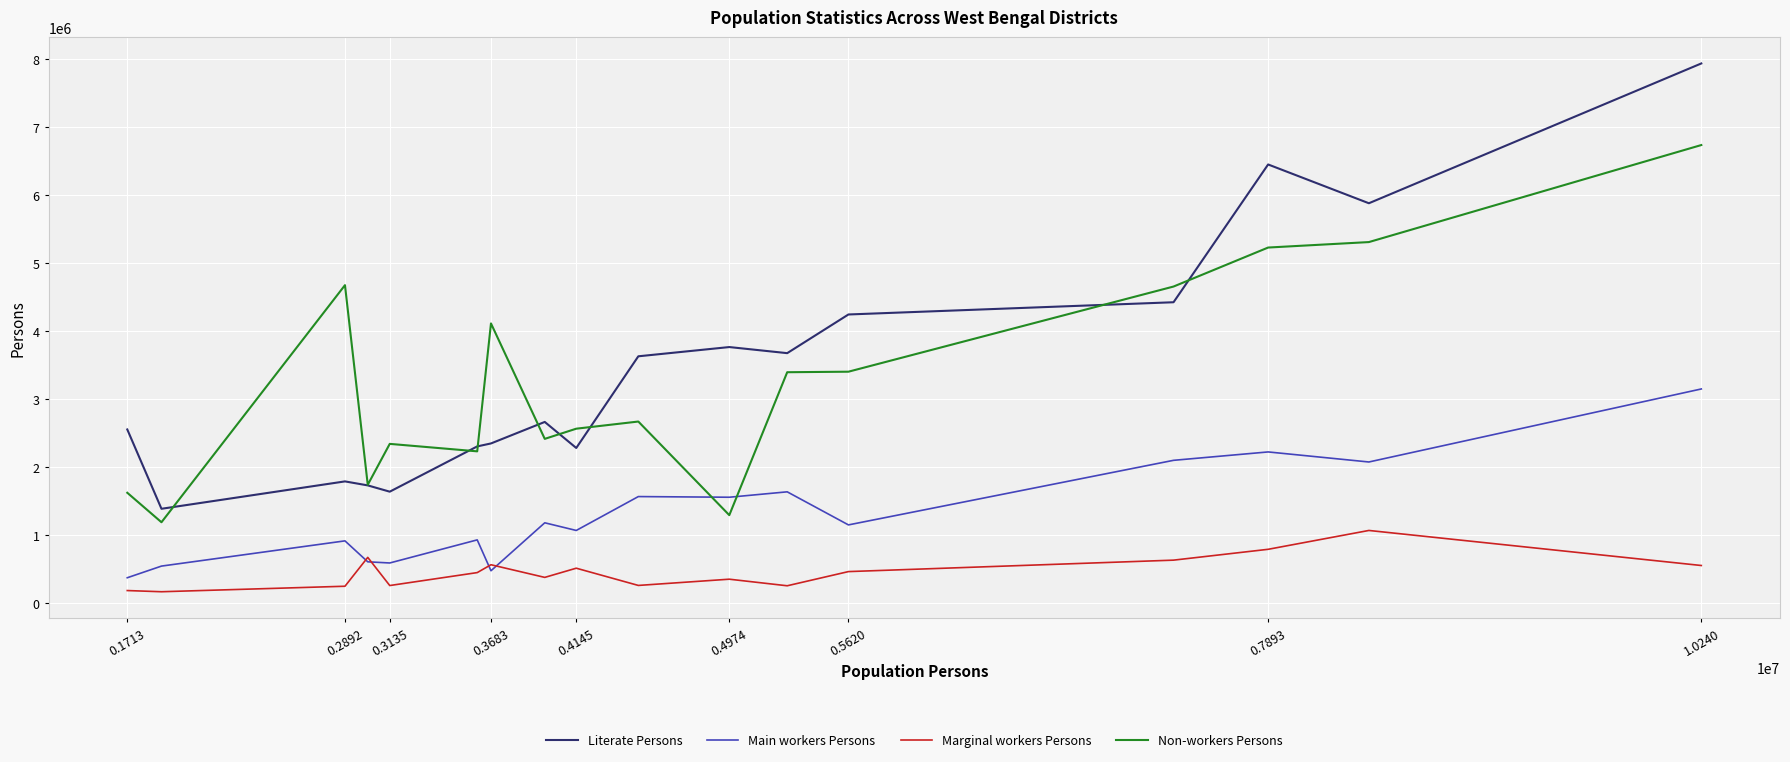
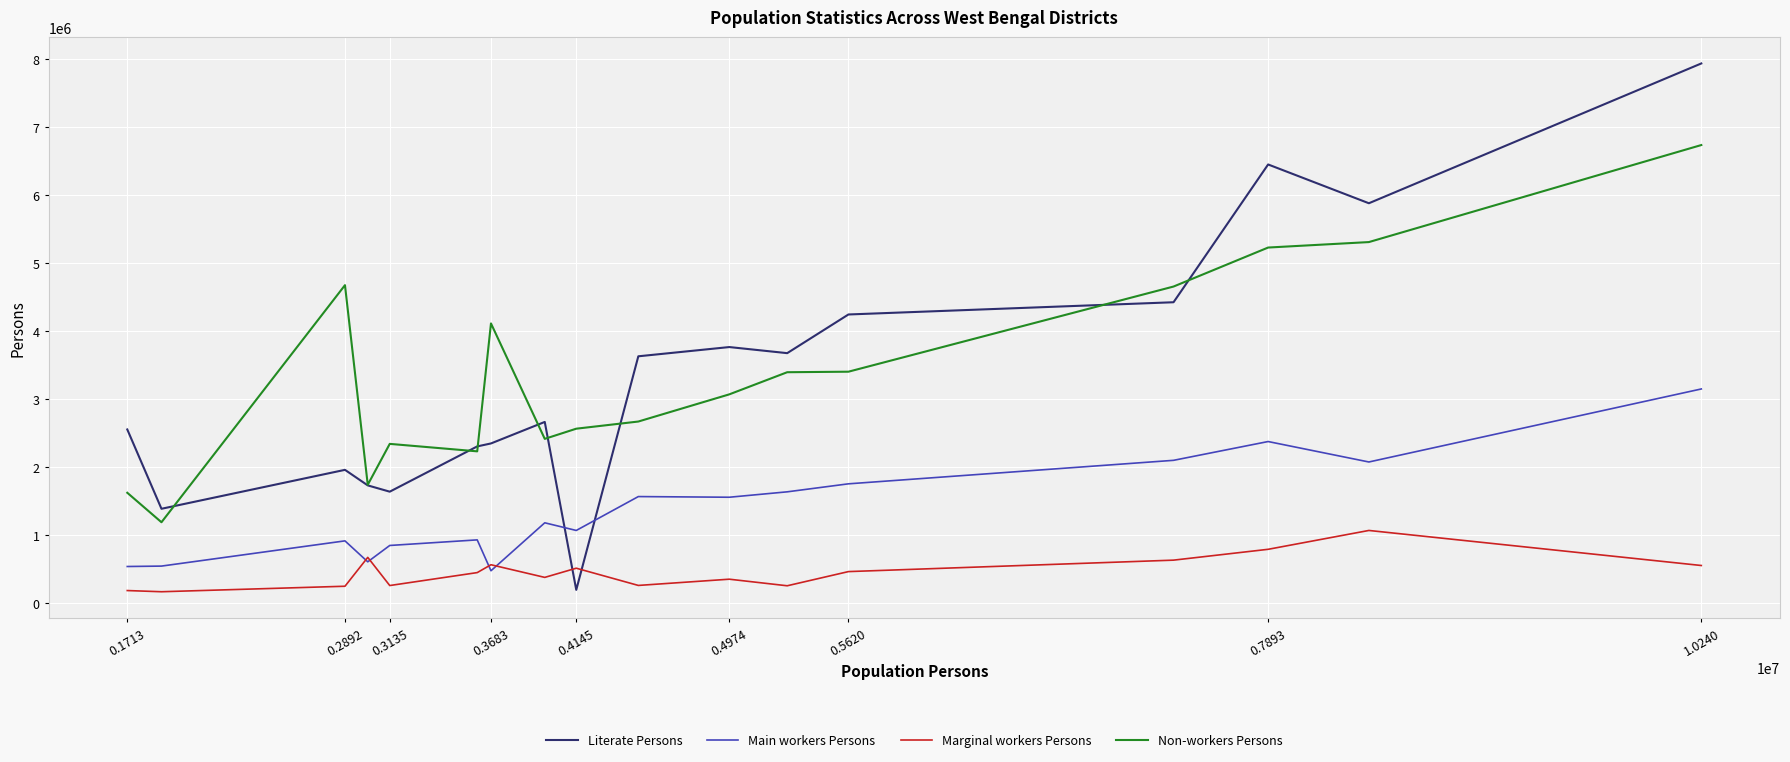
Main workers Persons, 0.1713: 400000 -> 500000
Literate Persons, 0.2892: 1800000 -> 2000000
Main workers Persons, 0.3135: 600000 -> 800000
Literate Persons, 0.4145: 2300000 -> 200000
Non-workers Persons, 0.4974: 1300000 -> 3100000
Main workers Persons, 0.5620: 1200000 -> 1800000
Main workers Persons, 0.7893: 2200000 -> 2400000
